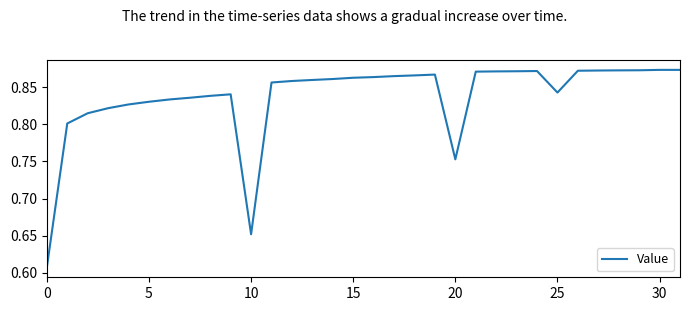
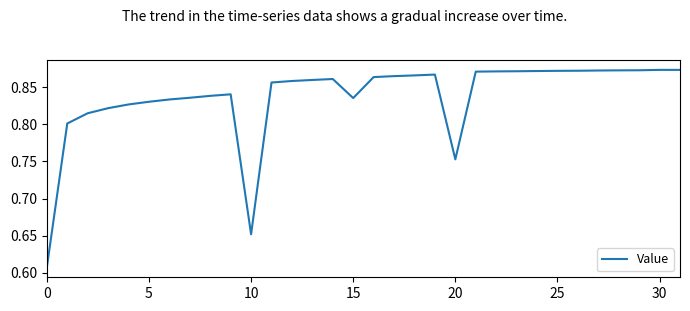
15: 0.86 -> 0.84
25: 0.84 -> 0.87
